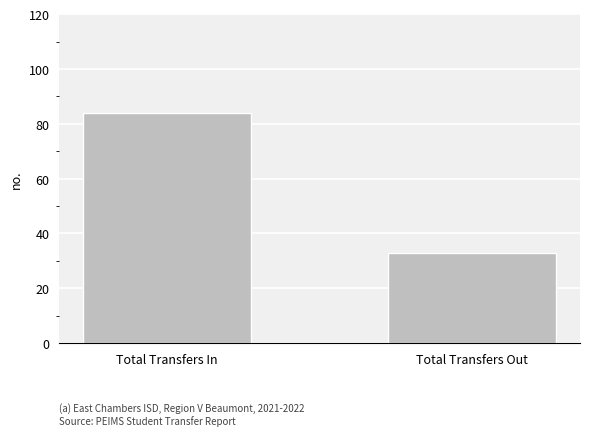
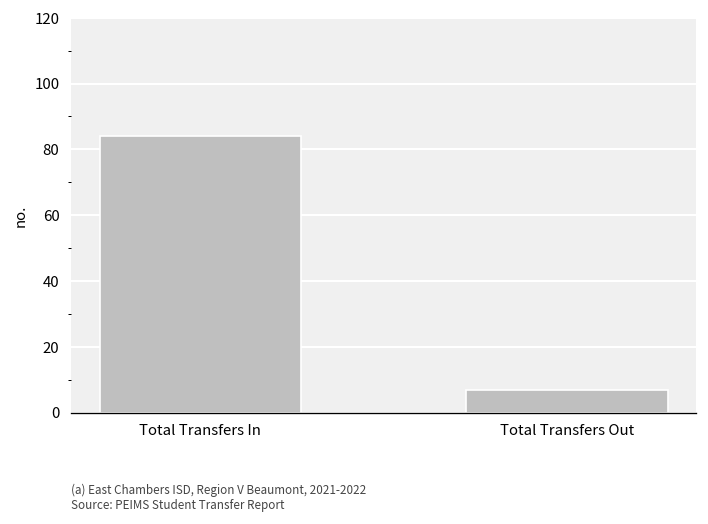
Total Transfers Out: 33 -> 7
